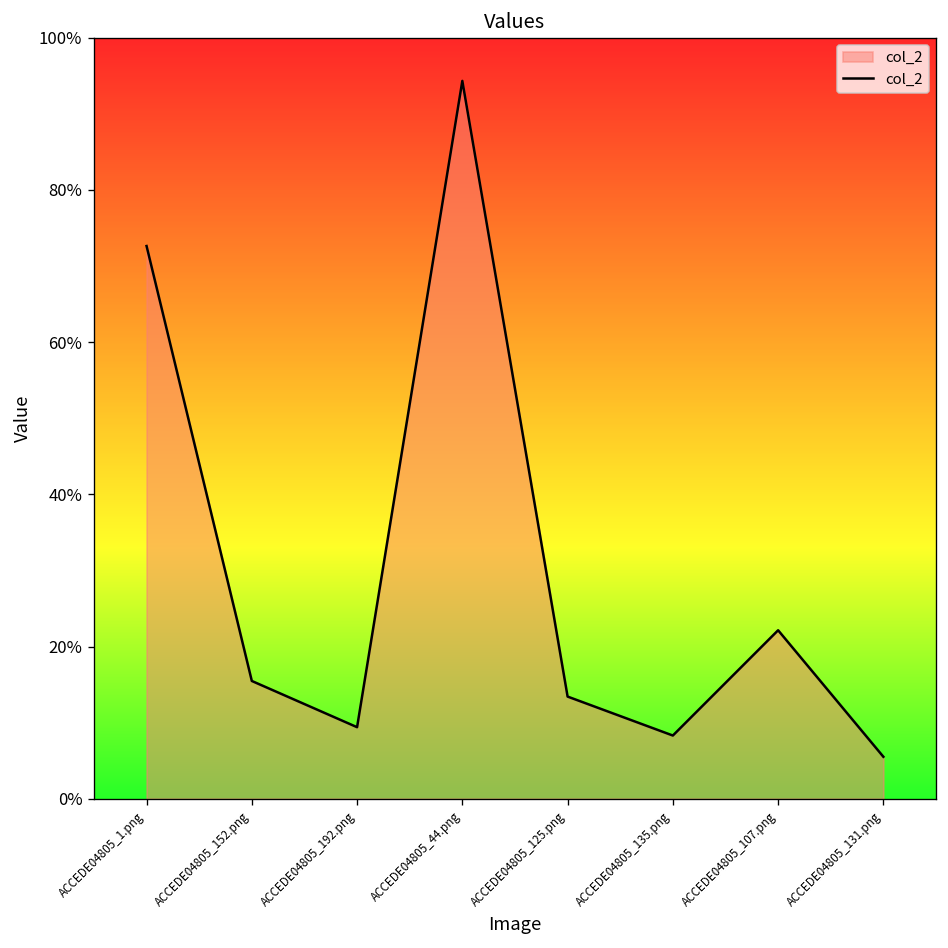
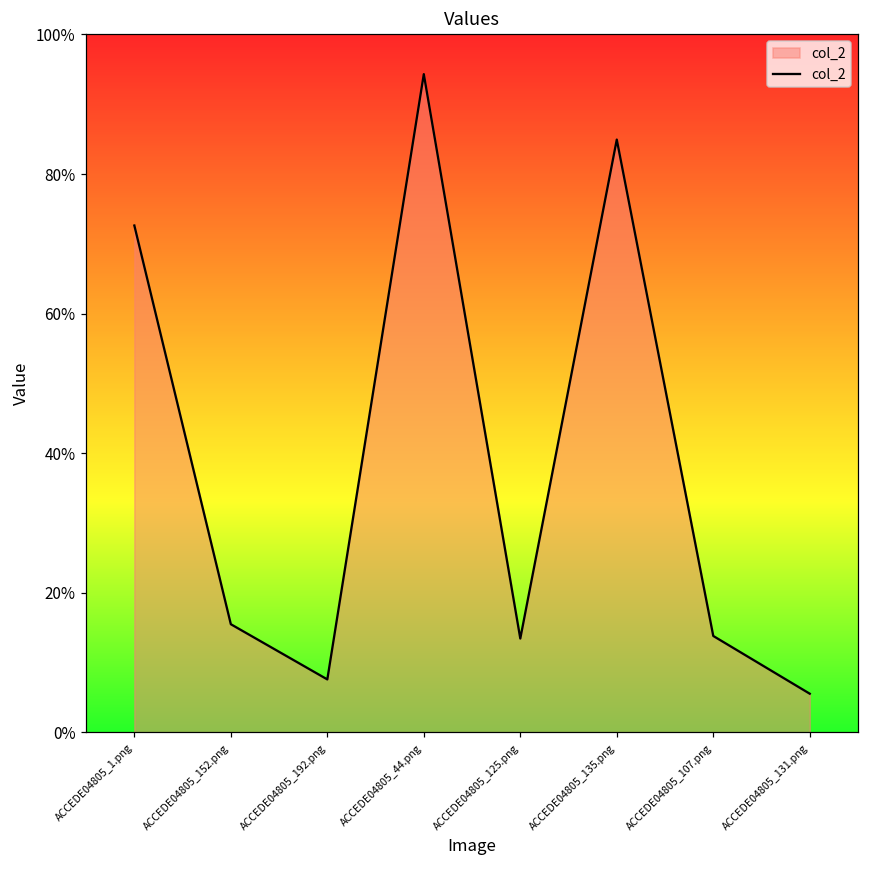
ACCEDE04805_192.png: 9% -> 8%
ACCEDE04805_135.png: 8% -> 85%
ACCEDE04805_107.png: 22% -> 14%
